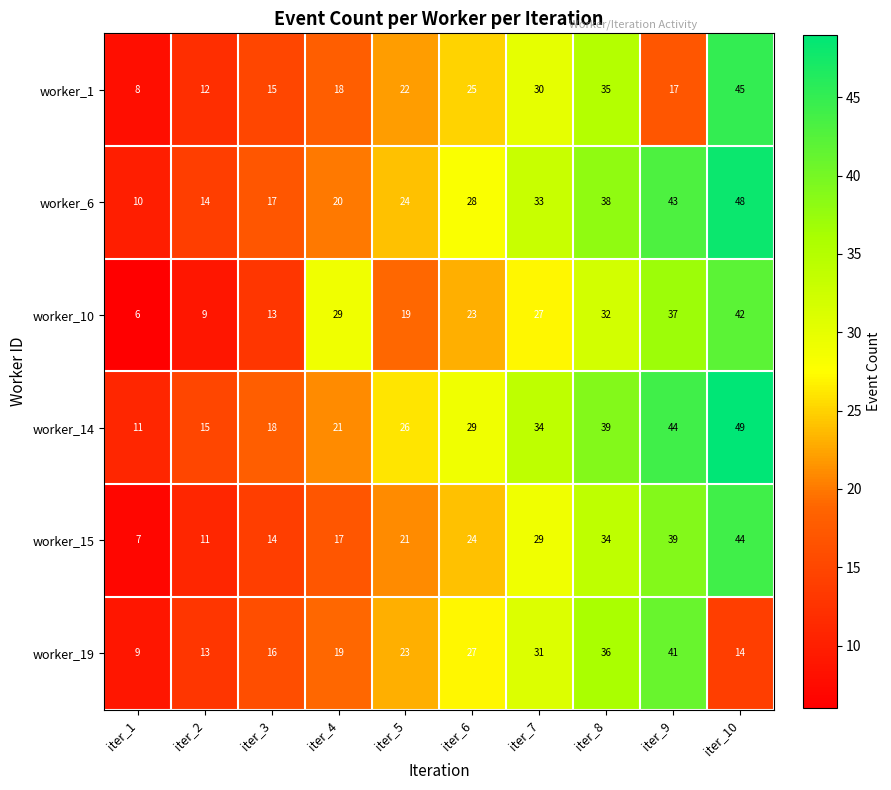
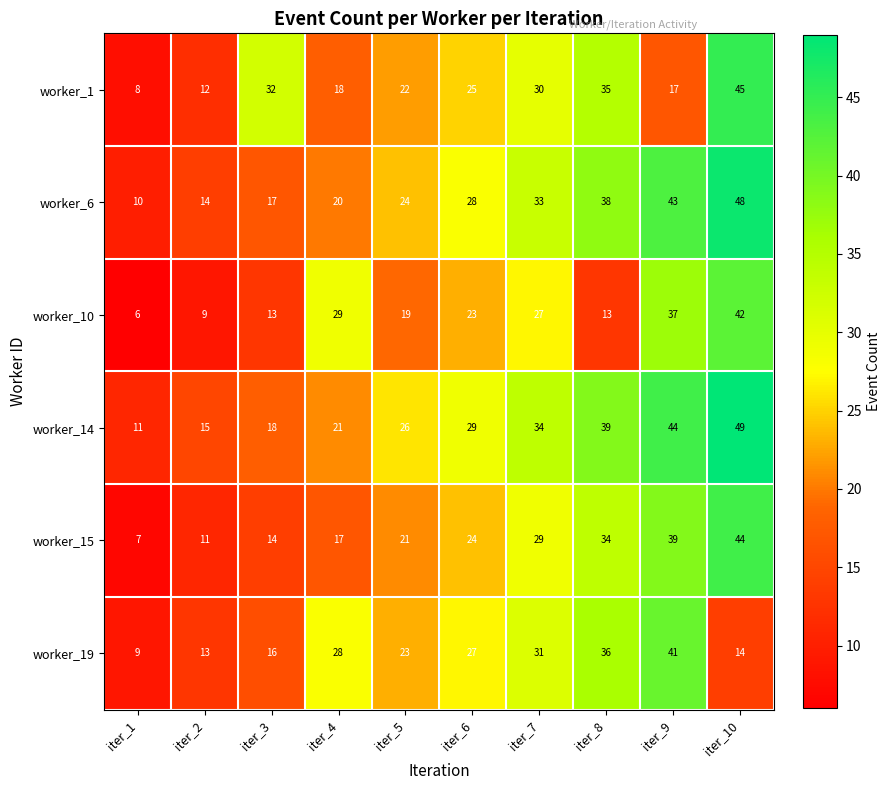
worker_1, iter_3: 15 -> 32
worker_10, iter_8: 32 -> 13
worker_19, iter_4: 19 -> 28
